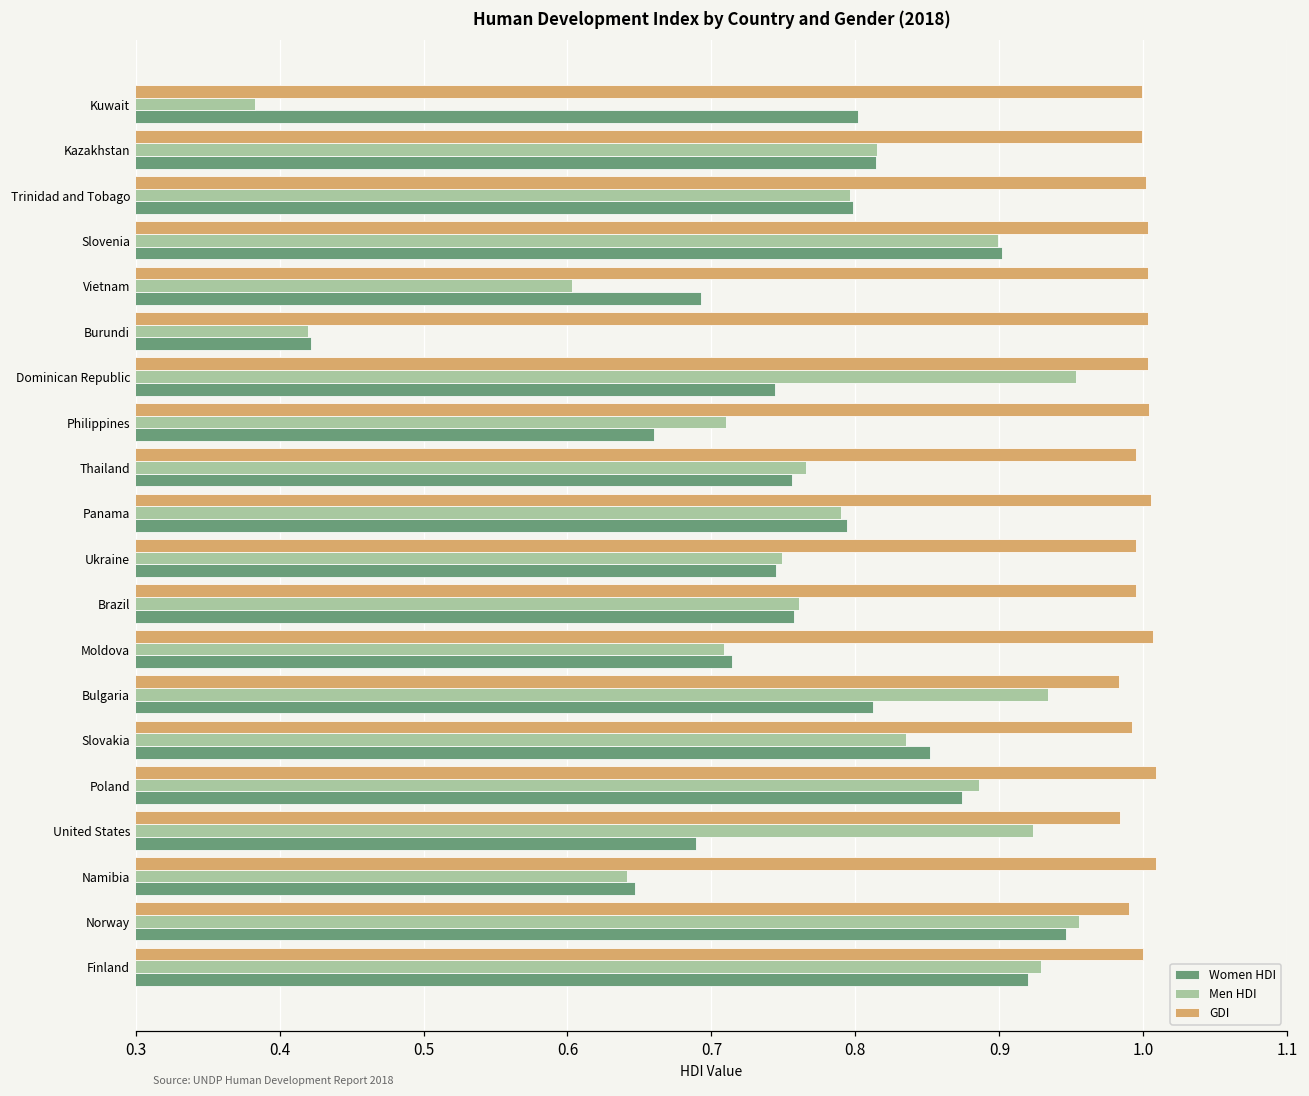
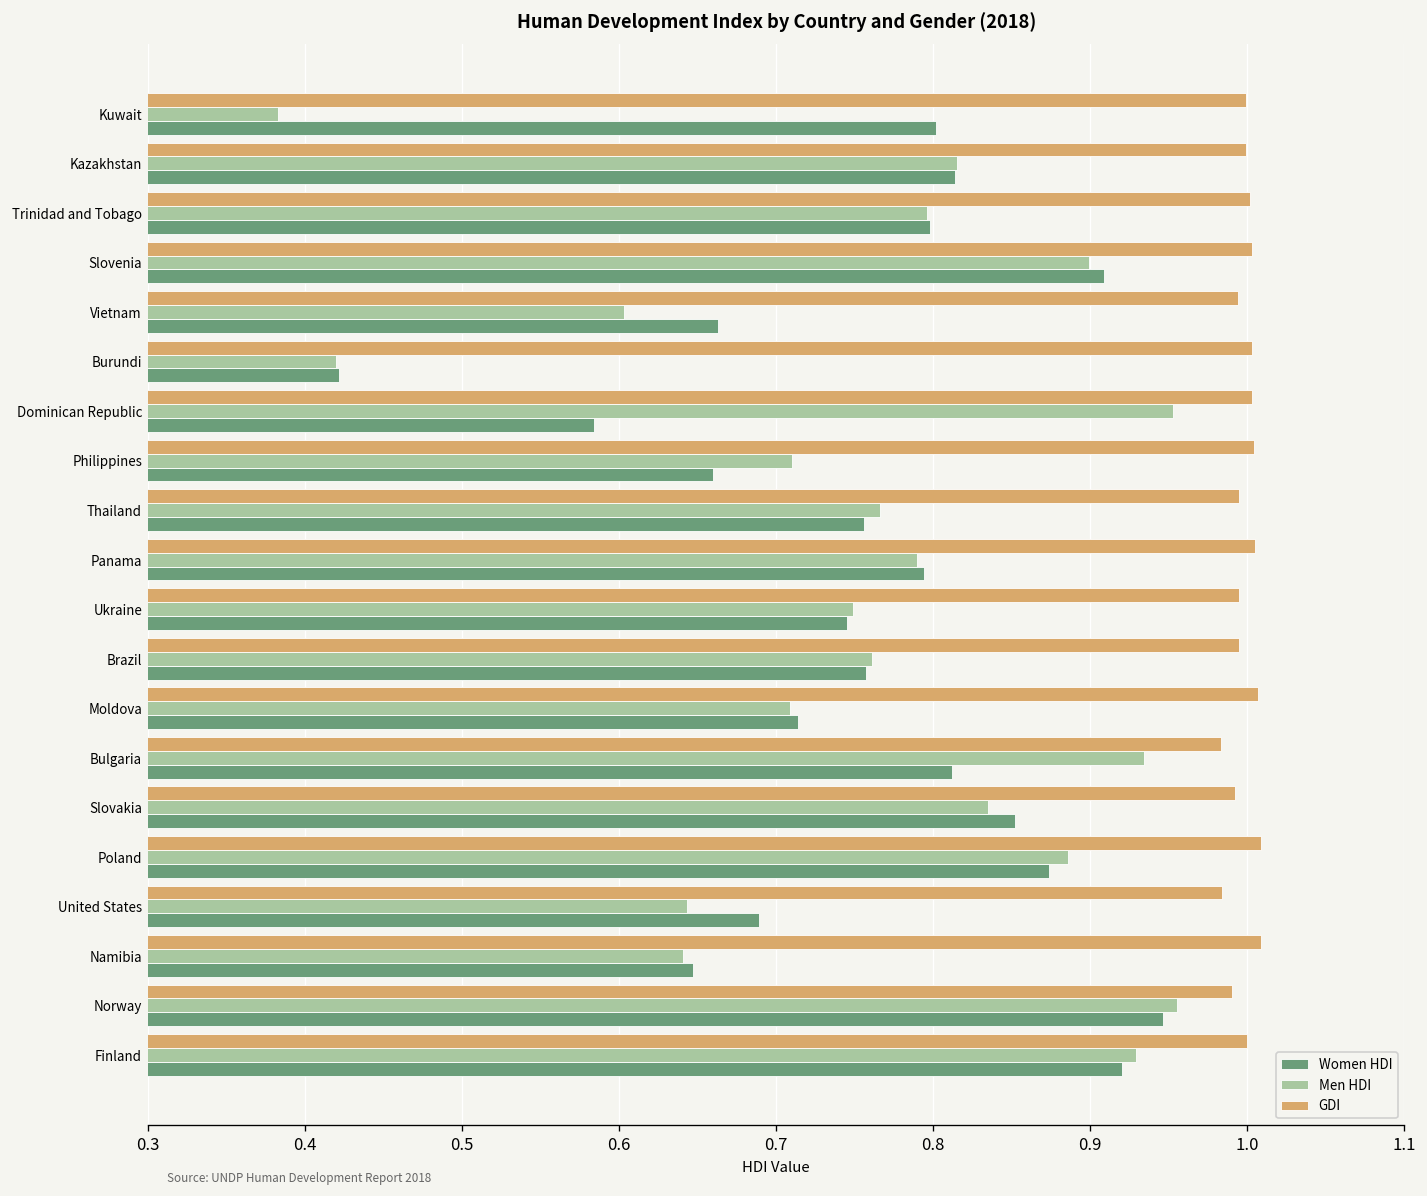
Women HDI, Slovenia: 0.902 -> 0.909
GDI, Vietnam: 1.003 -> 0.994
Women HDI, Vietnam: 0.693 -> 0.663
Women HDI, Dominican Republic: 0.744 -> 0.584
Men HDI, United States: 0.923 -> 0.643
